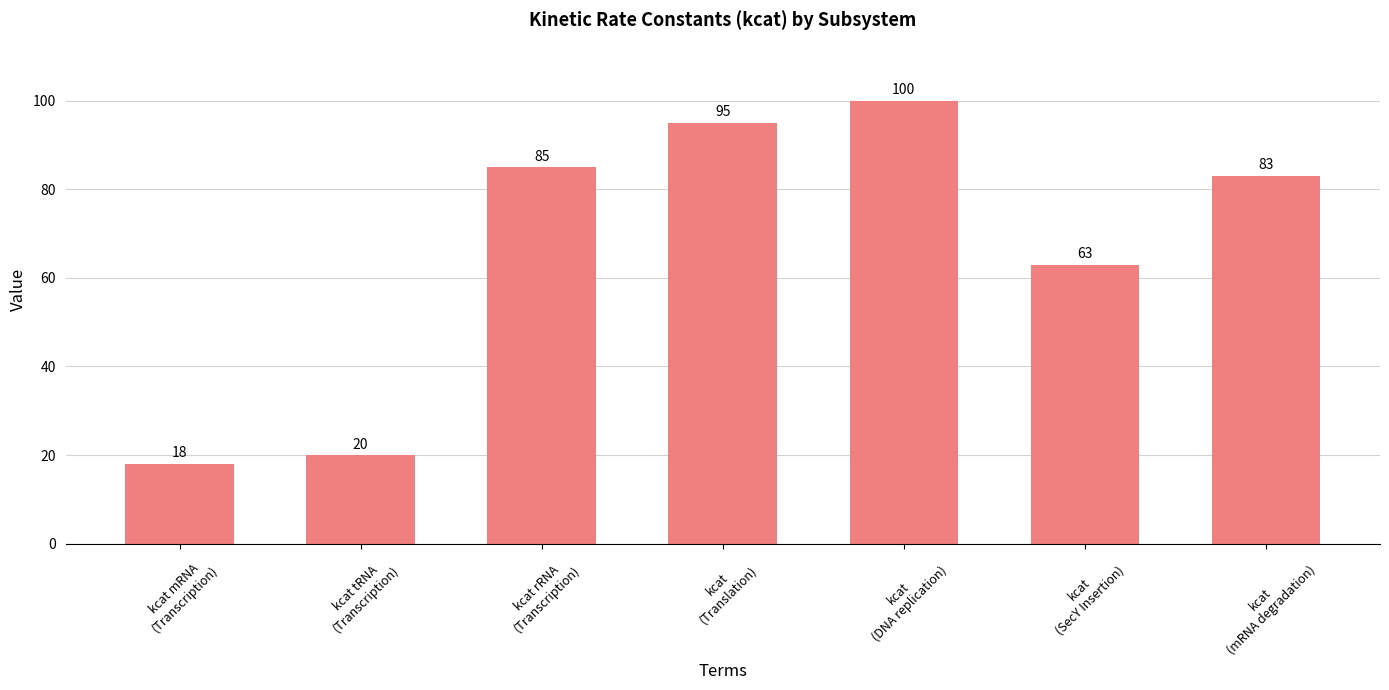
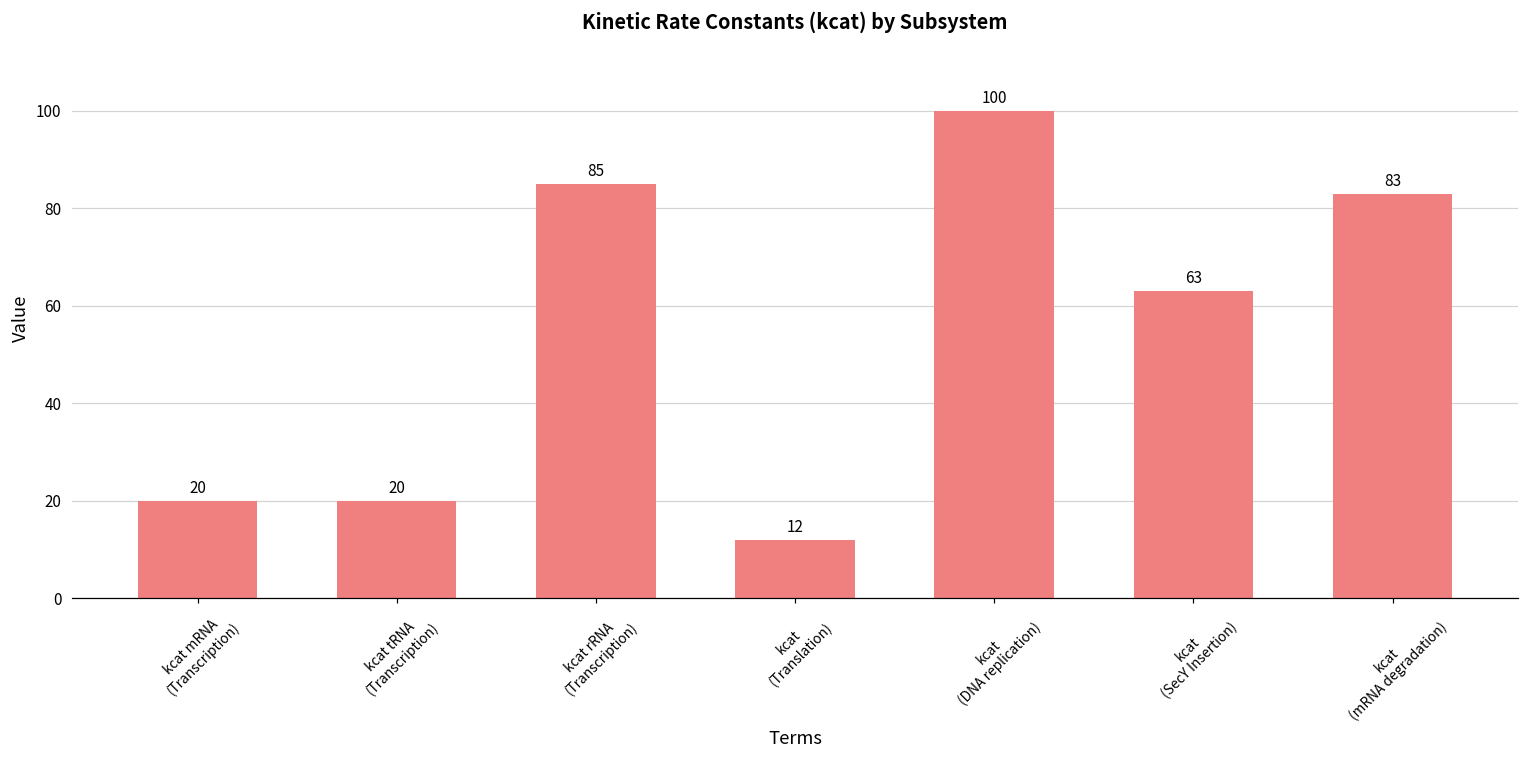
kcat mRNA (Transcription): 18 -> 20
kcat (Translation): 95 -> 12
